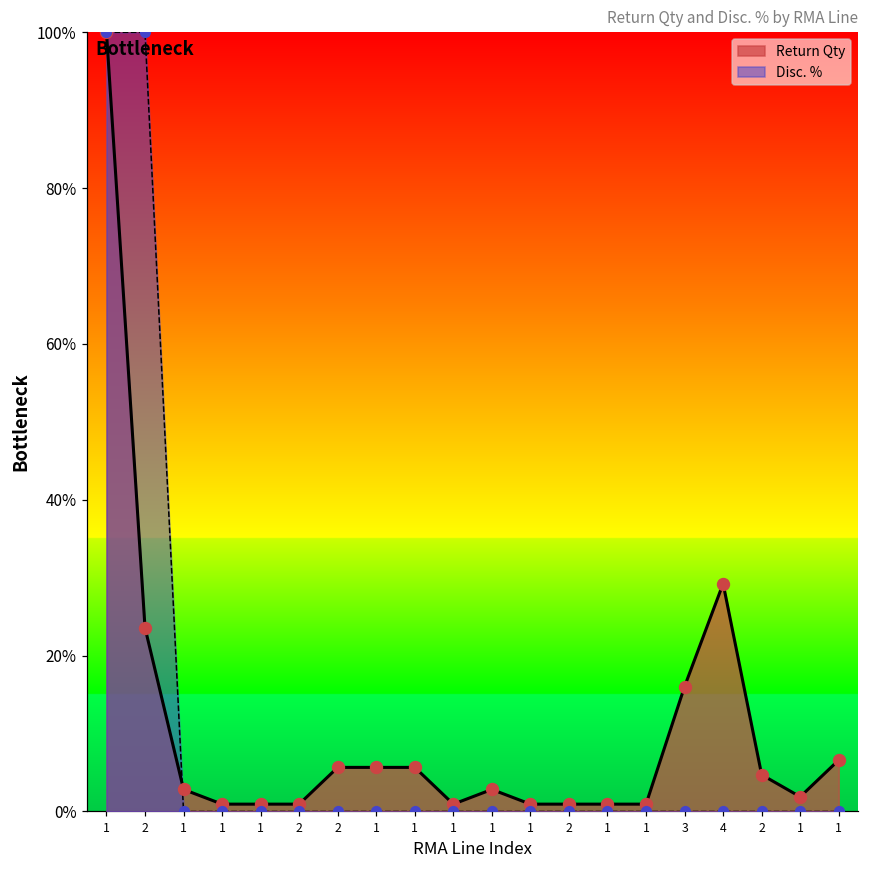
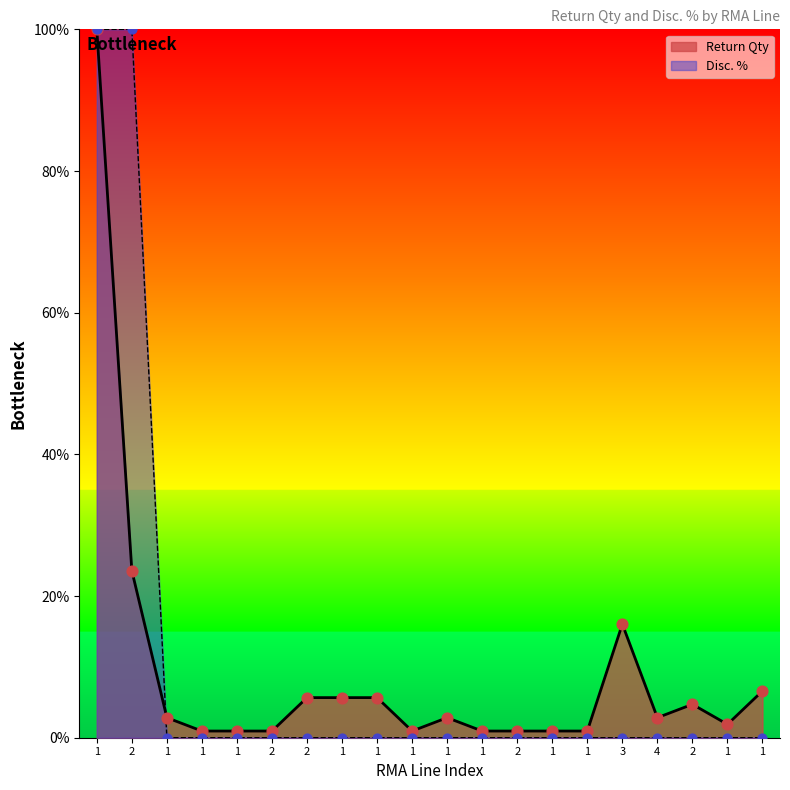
Return Qty, 4: 29% -> 3%
